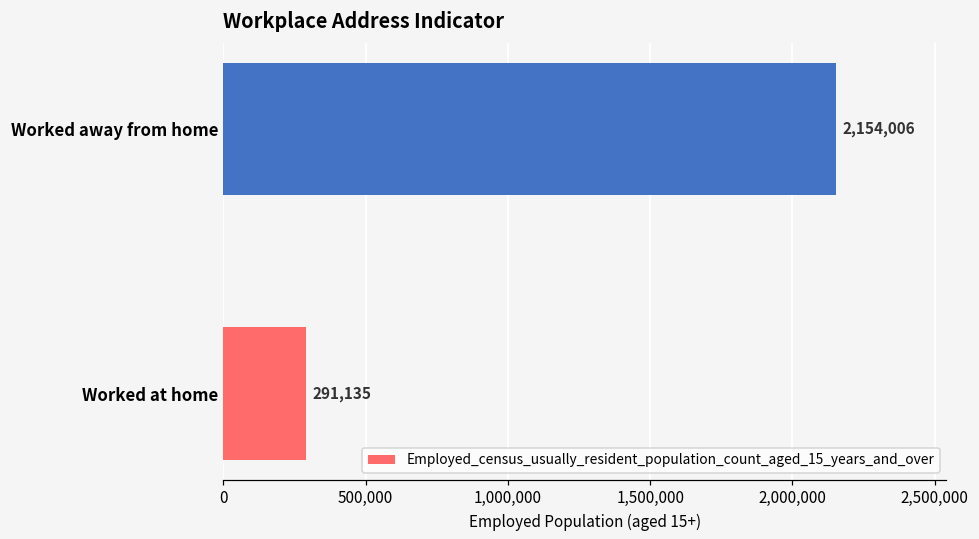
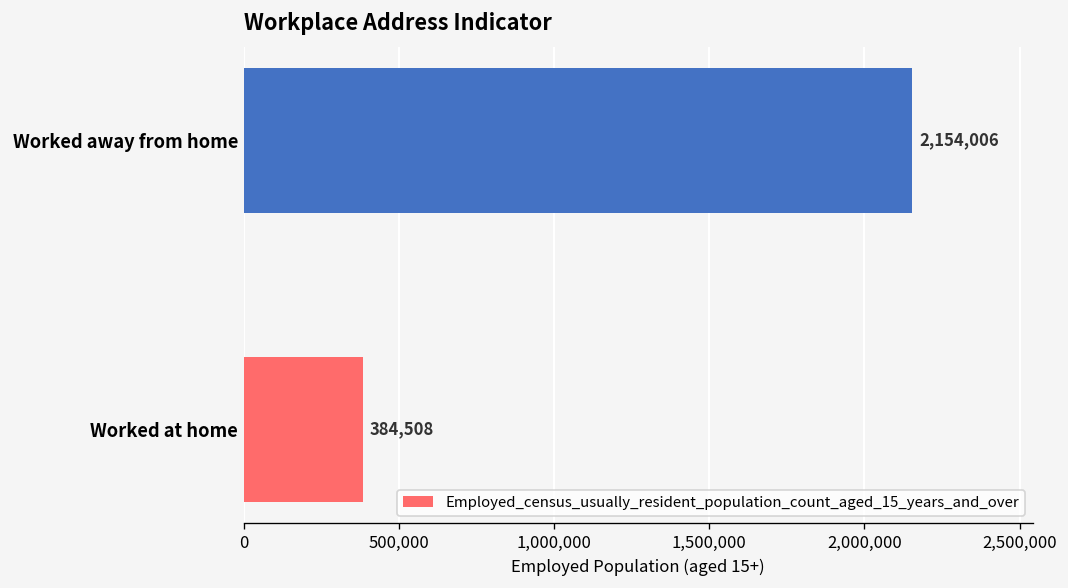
Worked at home: 291,135 -> 384,508
